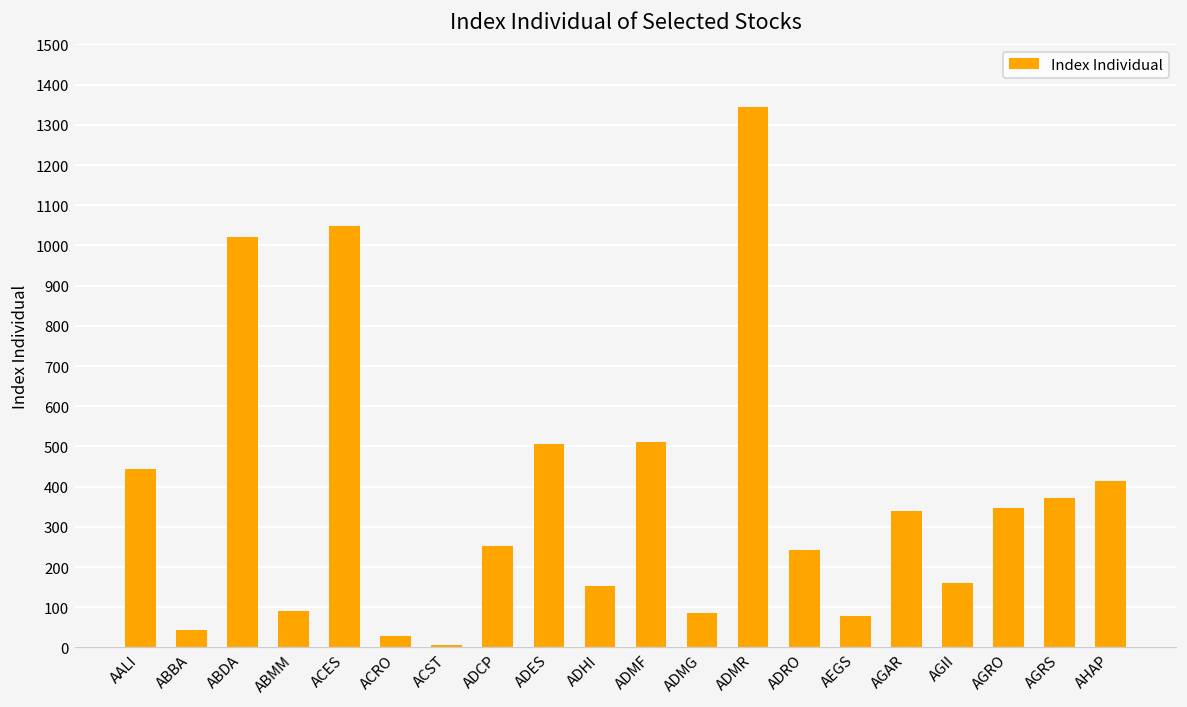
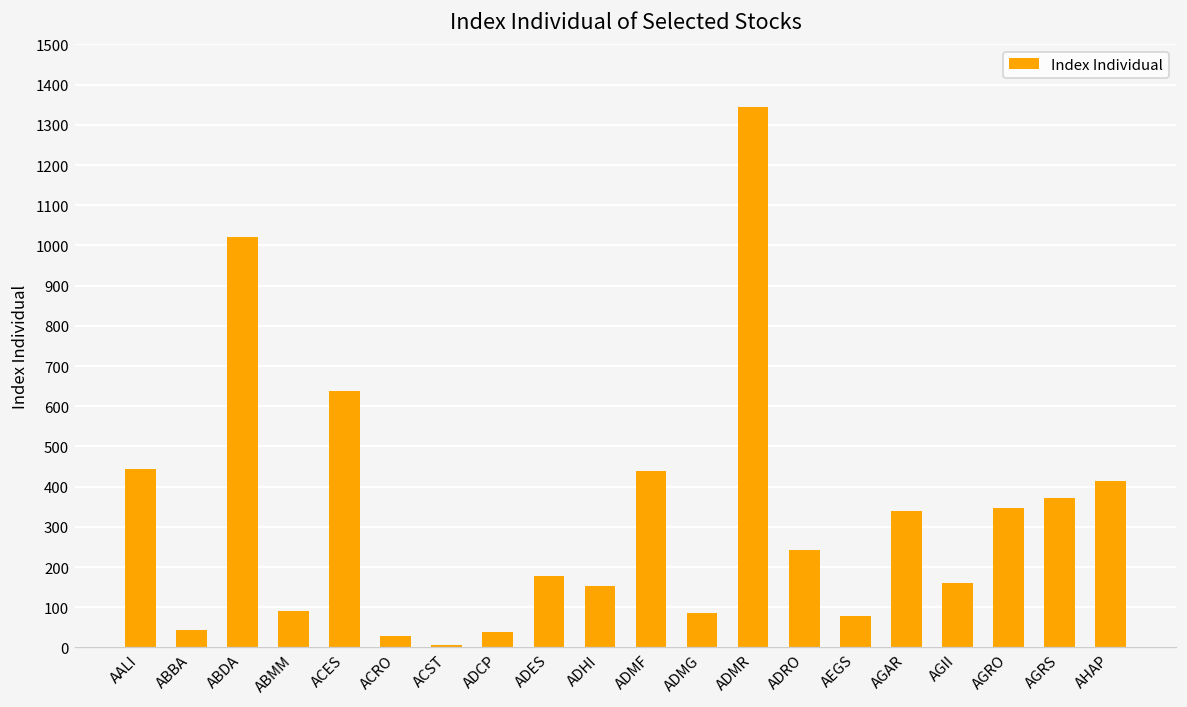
ACES: 1050 -> 640
ADCP: 250 -> 40
ADES: 510 -> 180
ADMF: 510 -> 440
